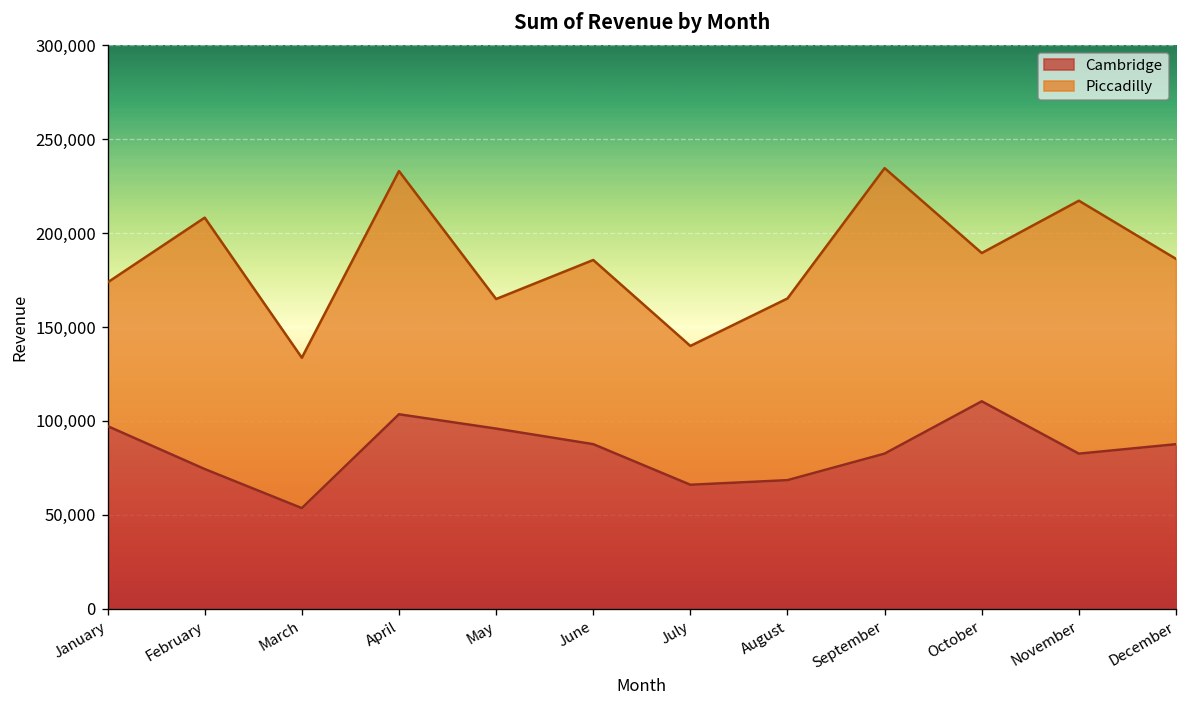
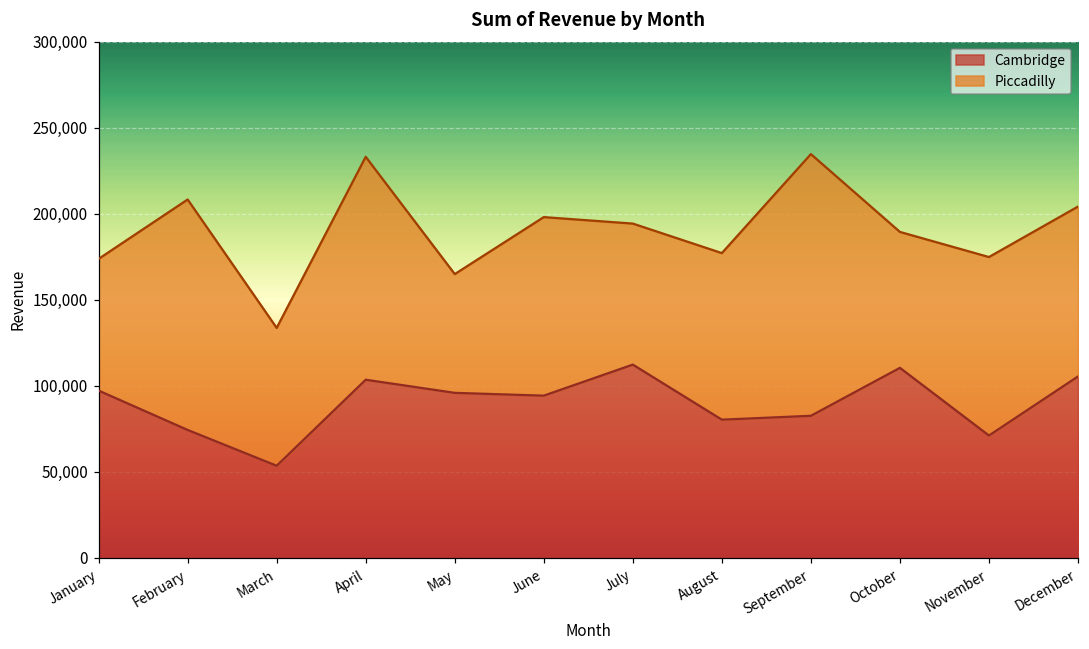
Cambridge, June: 88,000 -> 94,000
Piccadilly, June: 98,000 -> 104,000
Cambridge, July: 66,000 -> 112,000
Piccadilly, July: 74,000 -> 82,000
Cambridge, August: 68,000 -> 80,000
Cambridge, November: 83,000 -> 71,000
Piccadilly, November: 135,000 -> 104,000
Cambridge, December: 88,000 -> 105,000
